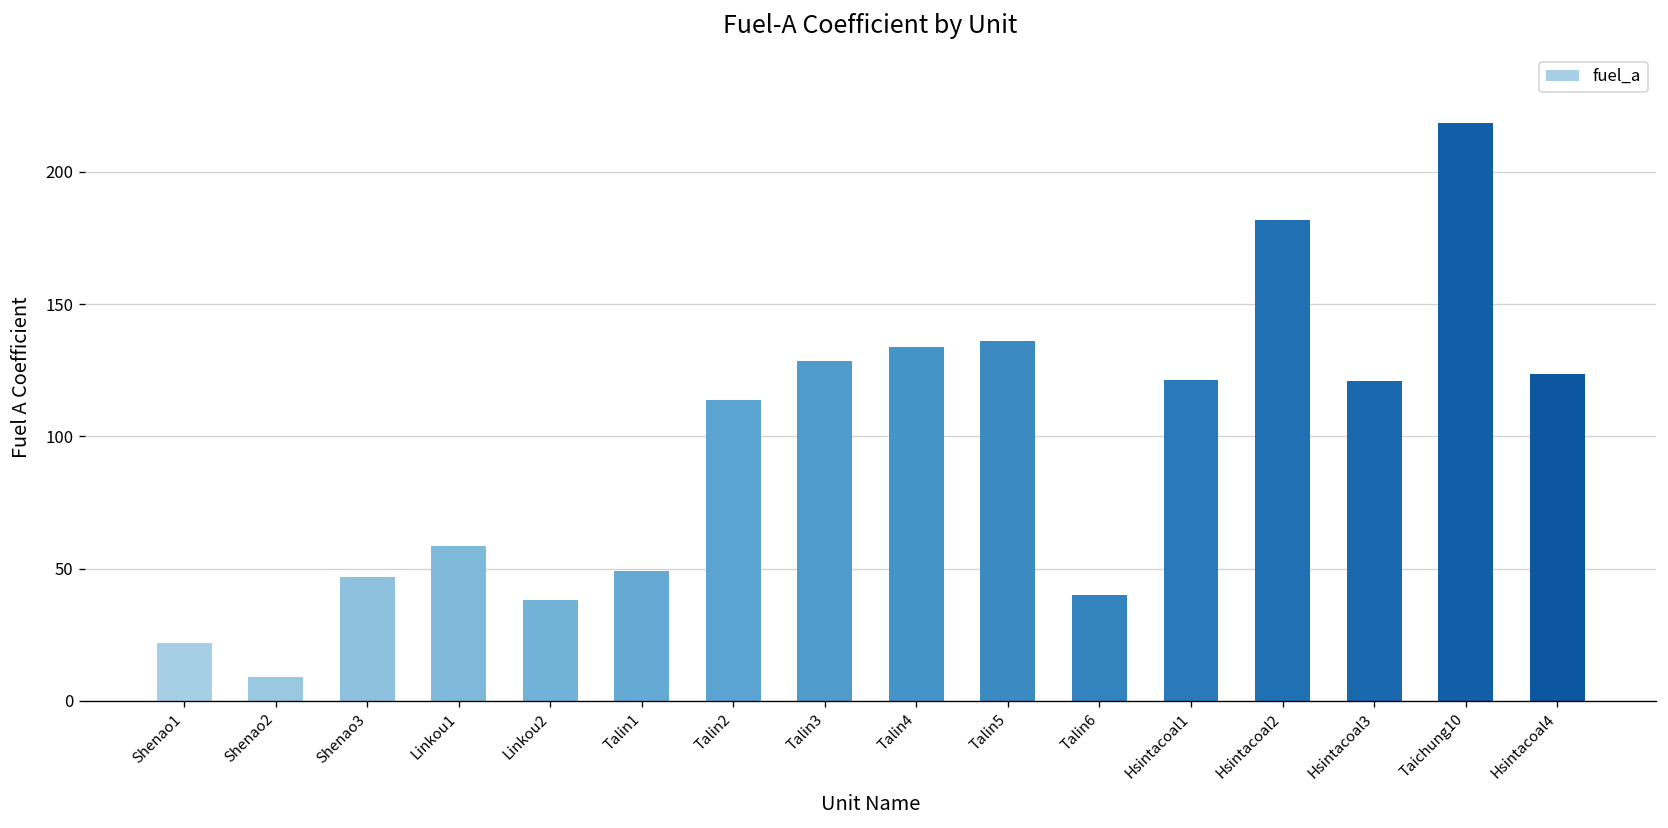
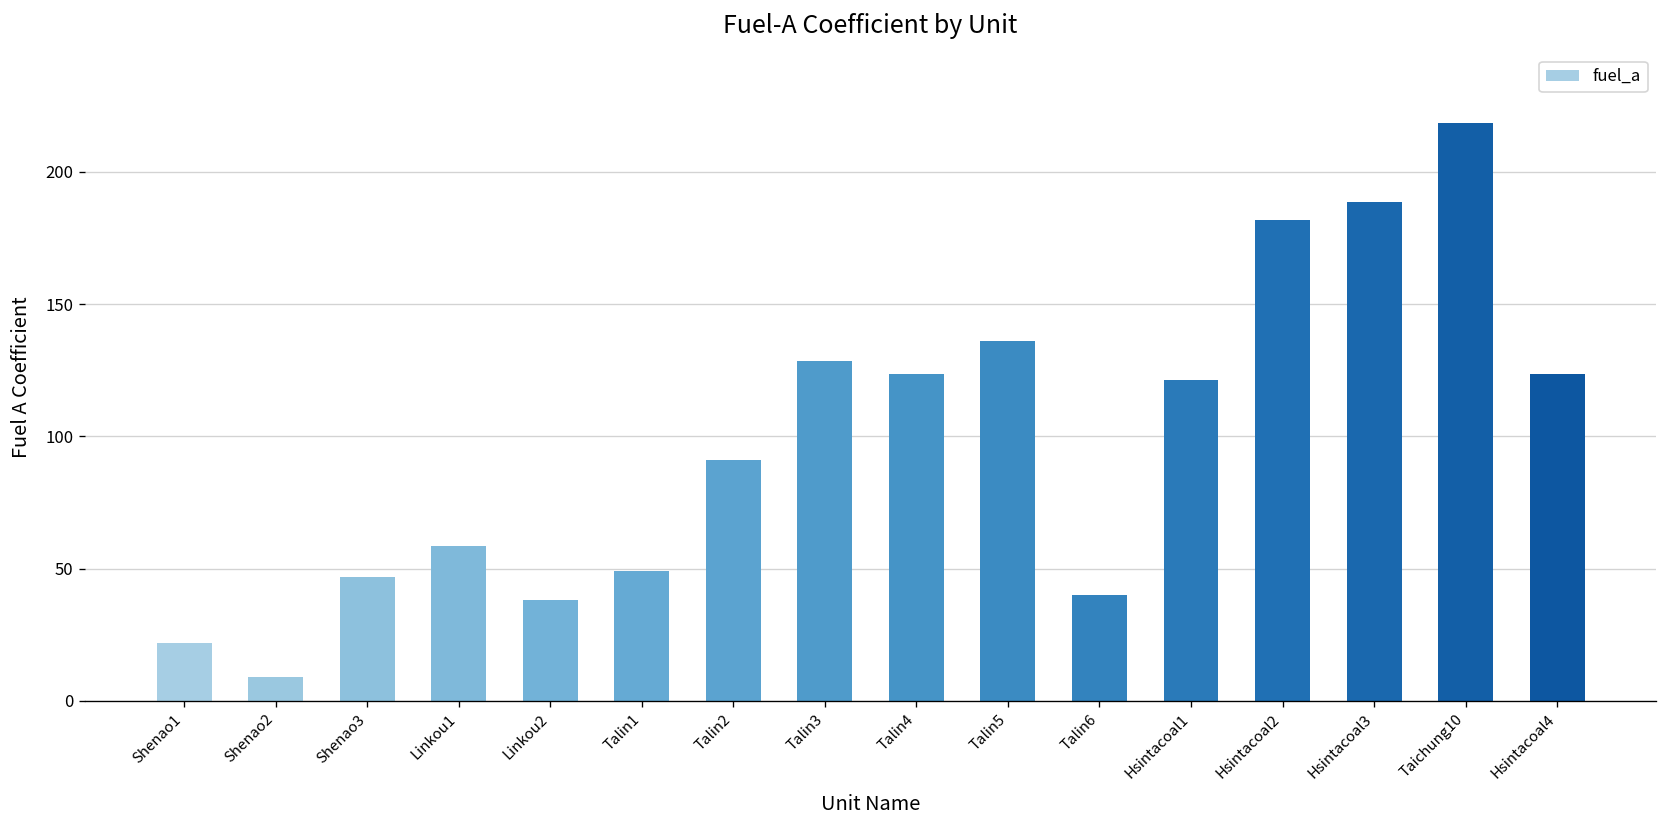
Talin2: 114 -> 91
Talin4: 134 -> 124
Hsintacoal3: 121 -> 188
